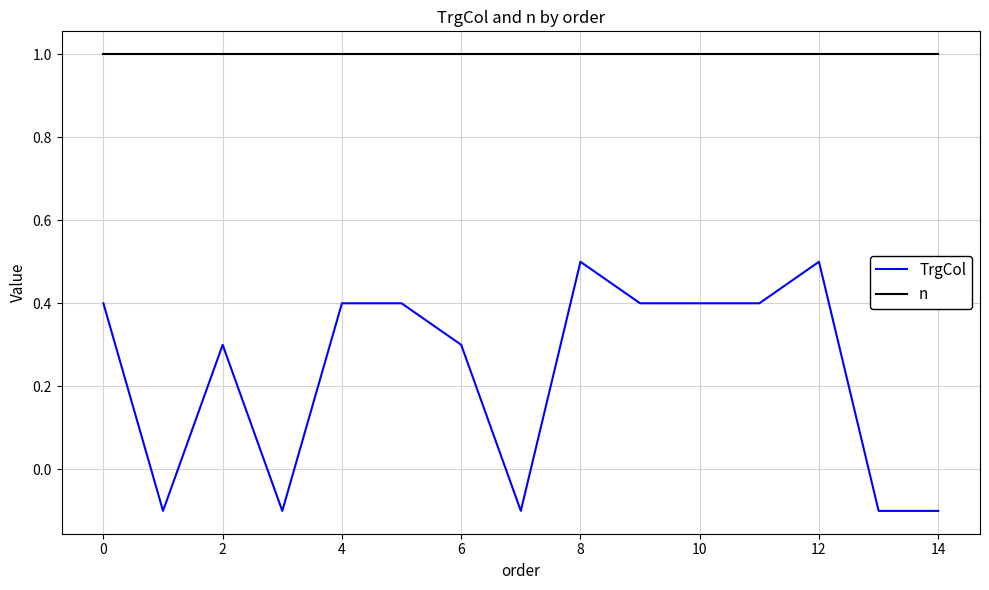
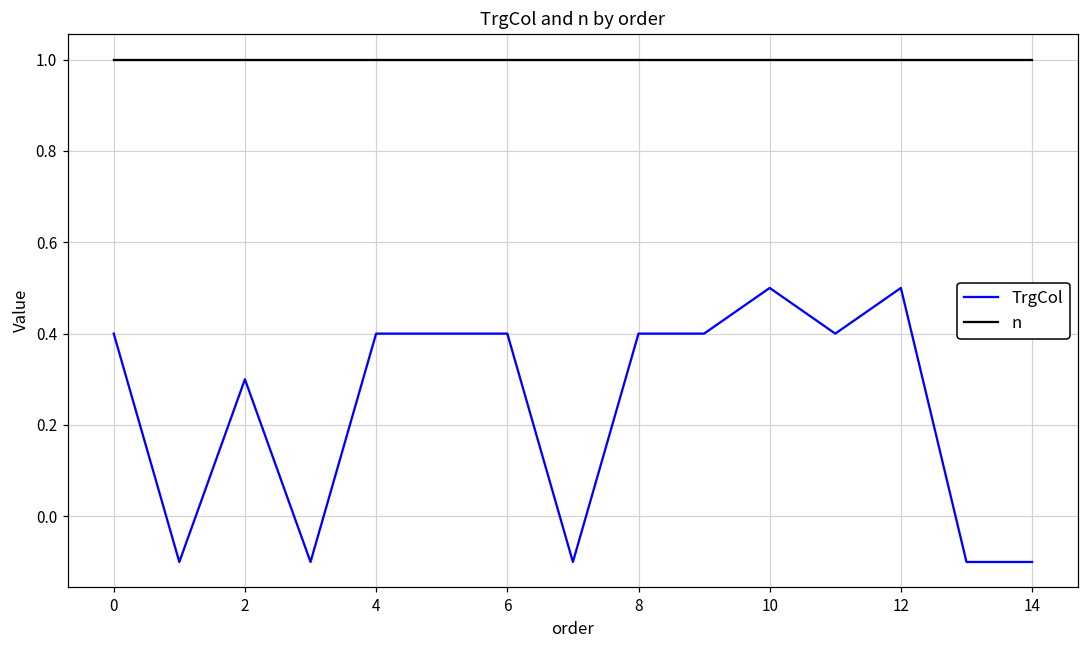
TrgCol, 6: 0.3 -> 0.4
TrgCol, 8: 0.5 -> 0.4
TrgCol, 10: 0.4 -> 0.5
